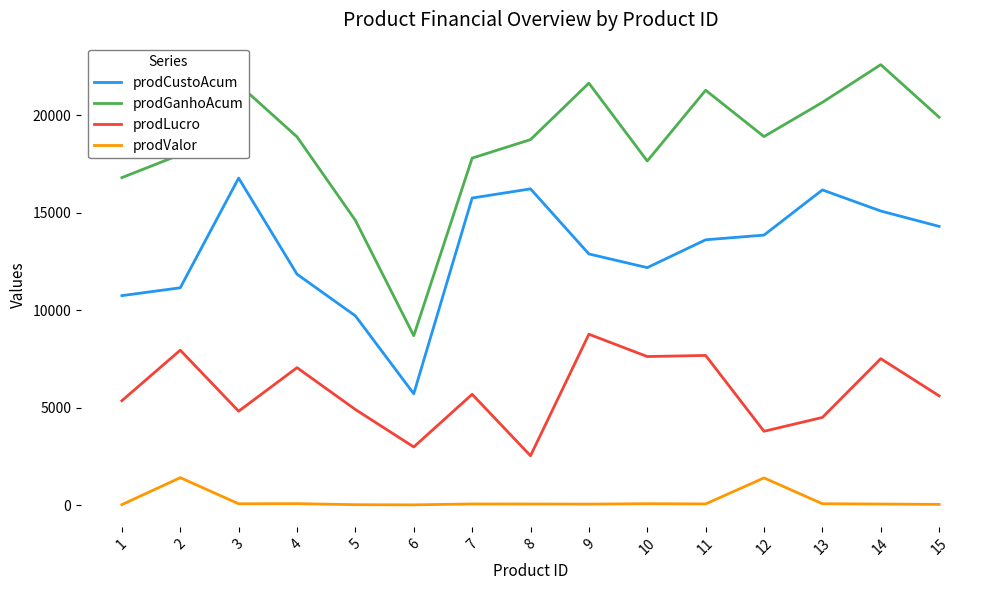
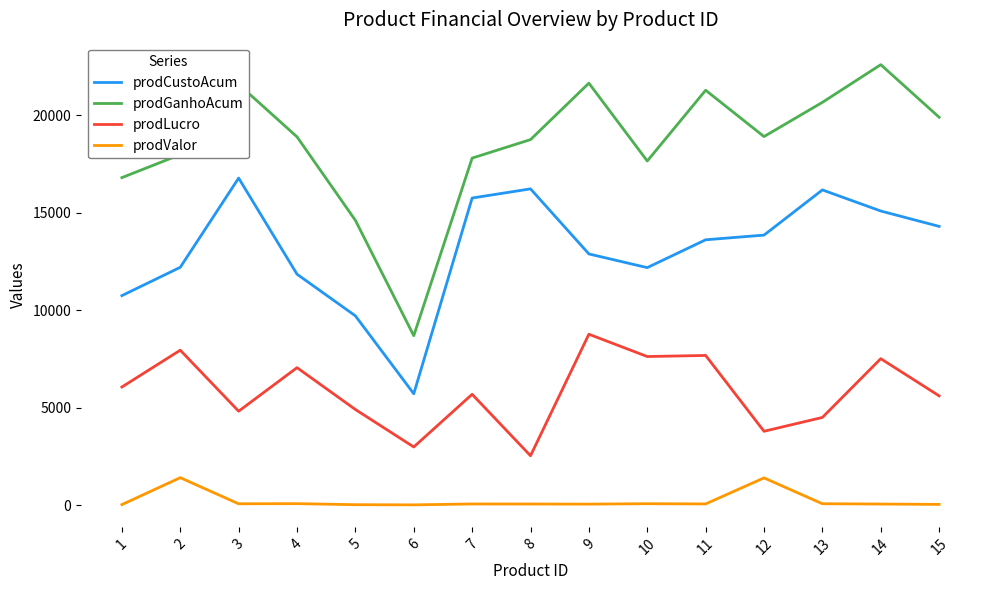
prodLucro, 1: 5300 -> 6100
prodCustoAcum, 2: 11100 -> 12200
